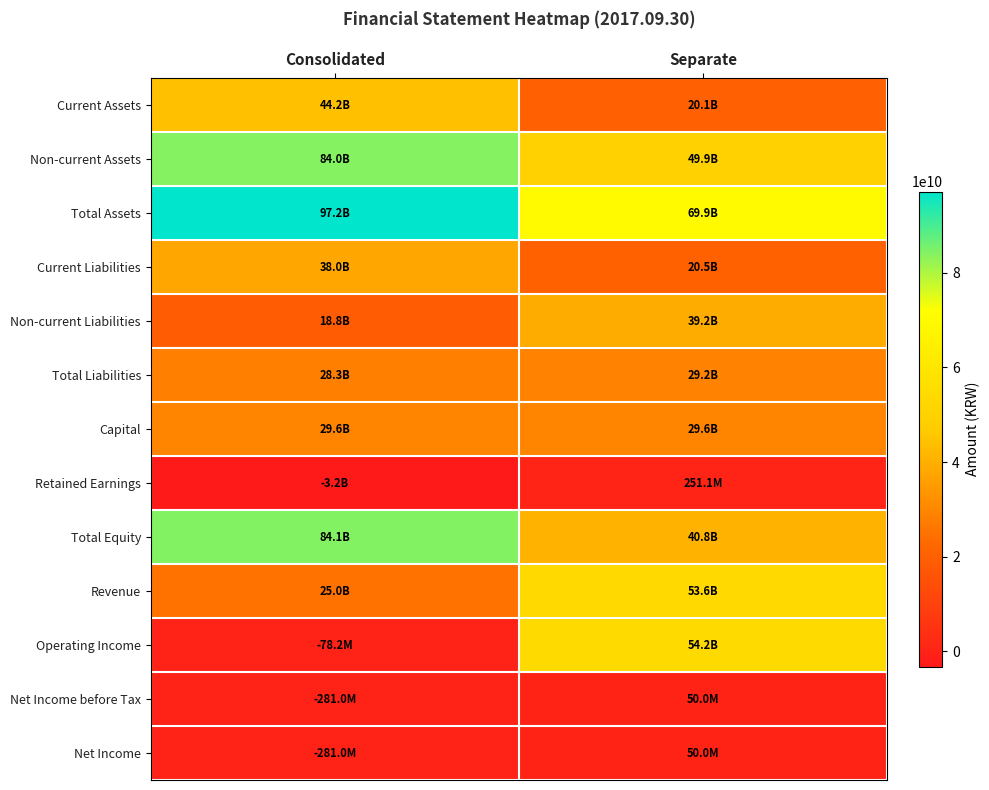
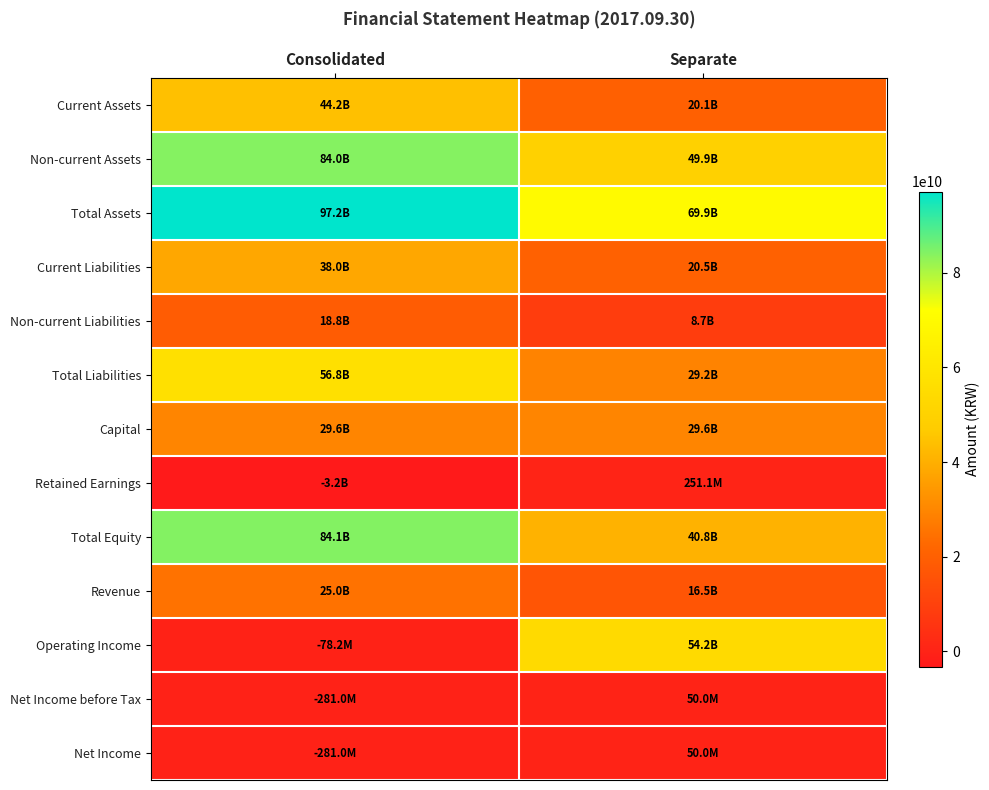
Non-current Liabilities, Separate: 39.2B -> 8.7B
Total Liabilities, Consolidated: 28.3B -> 56.8B
Revenue, Separate: 53.6B -> 16.5B
